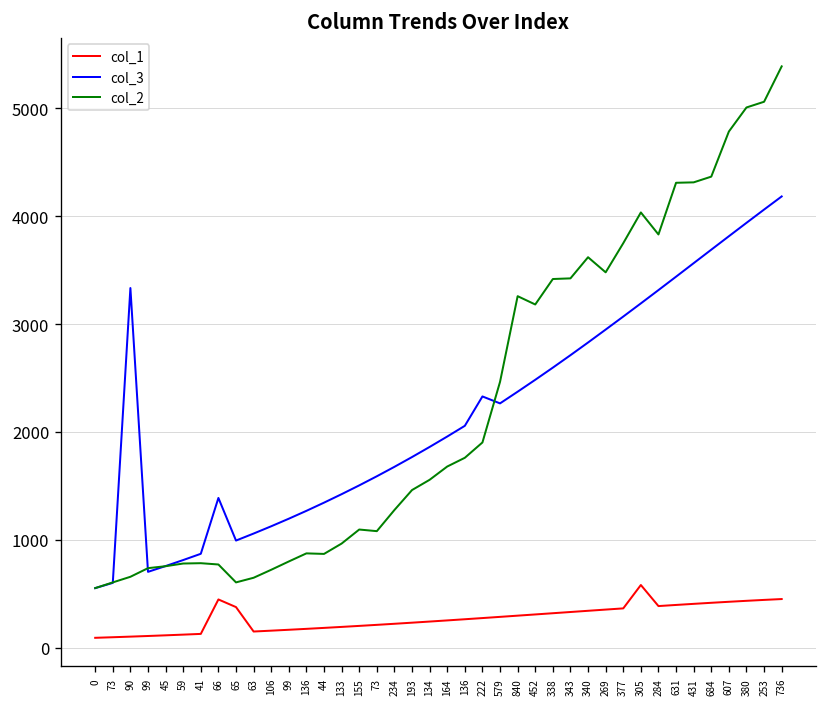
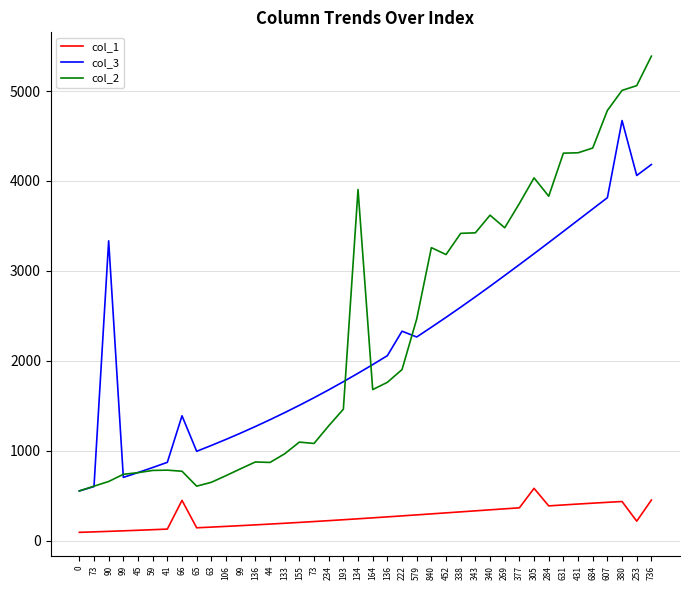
col_1, 65: 400 -> 100
col_2, 134: 1600 -> 3900
col_3, 380: 3900 -> 4700
col_1, 253: 400 -> 200
